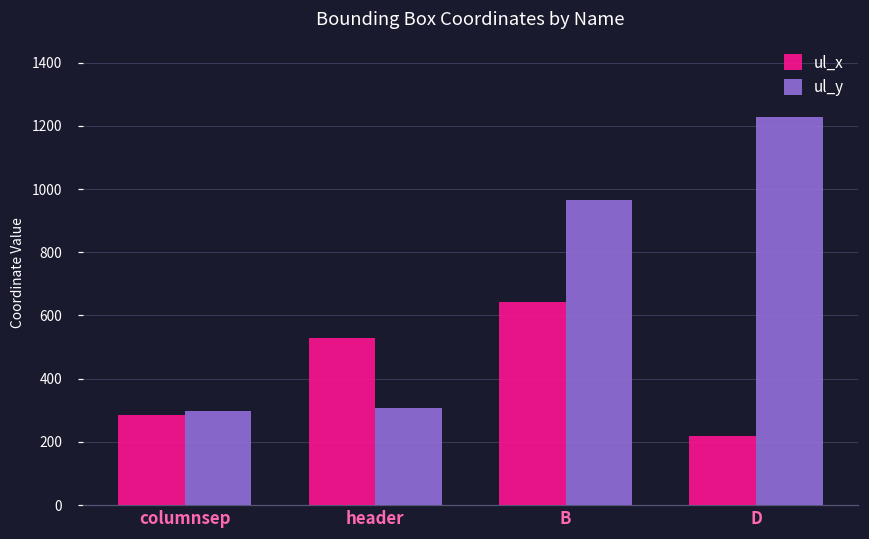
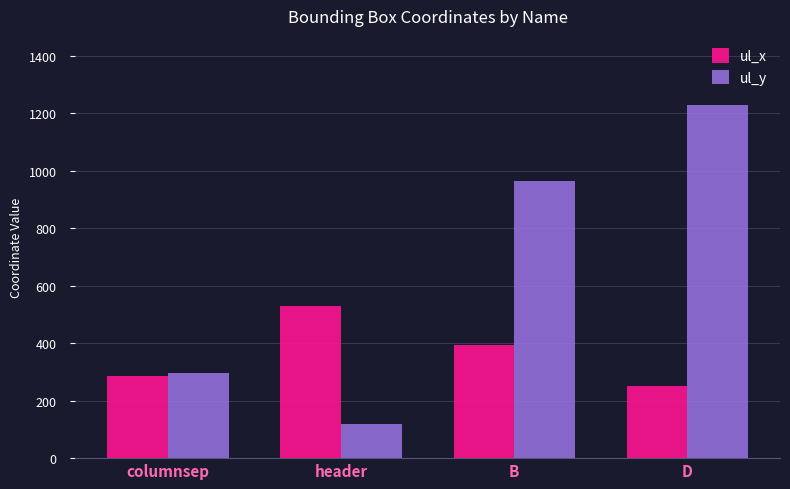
ul_y, header: 310 -> 120
ul_x, B: 640 -> 390
ul_x, D: 220 -> 250
